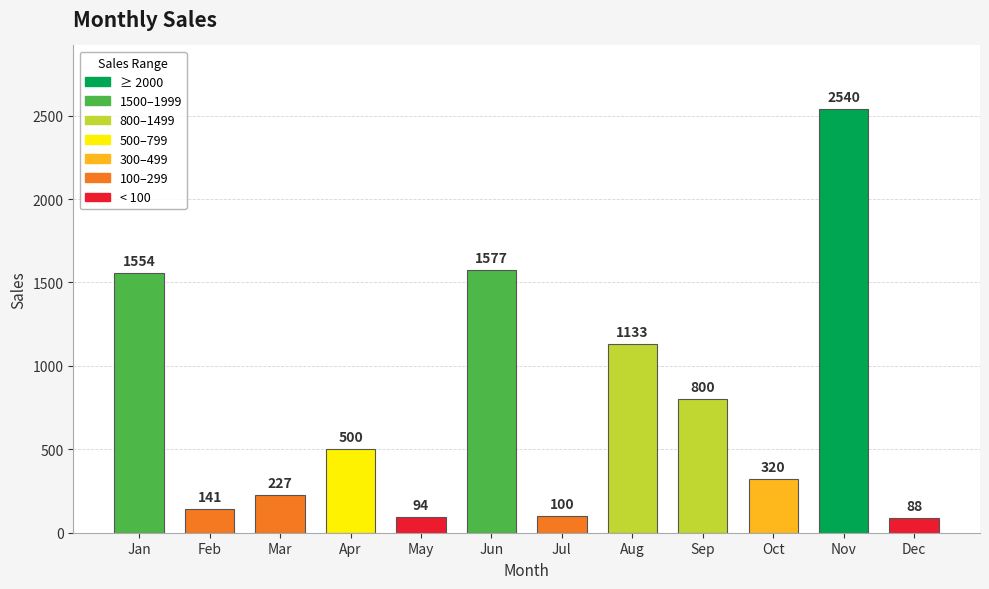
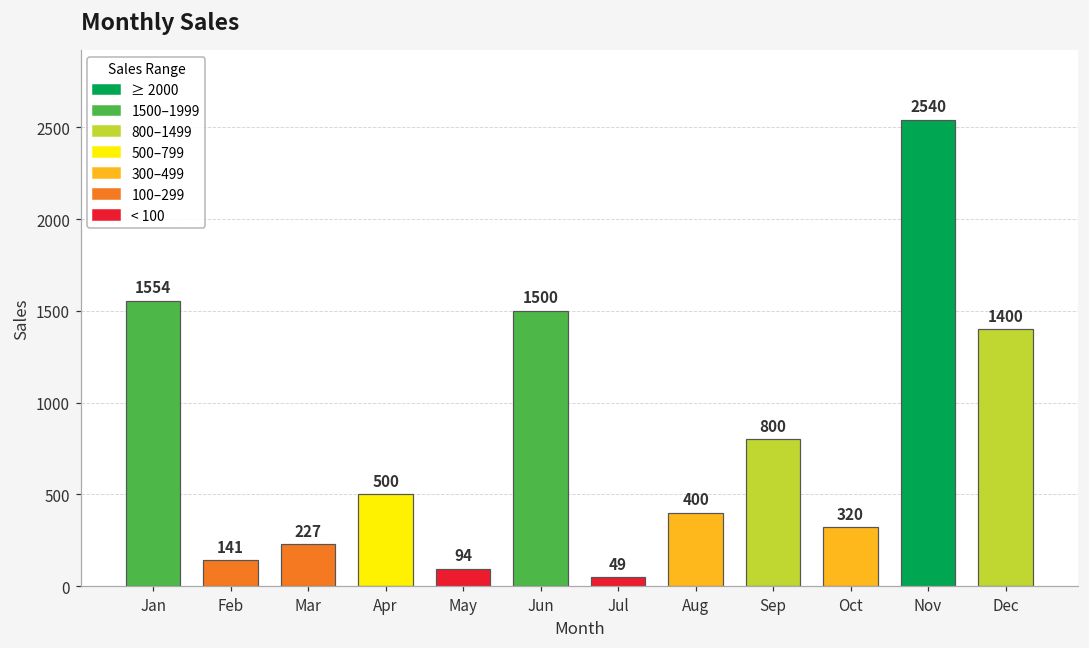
Jun: 1577 -> 1500
Jul: 100 -> 49
Aug: 1133 -> 400
Dec: 88 -> 1400
